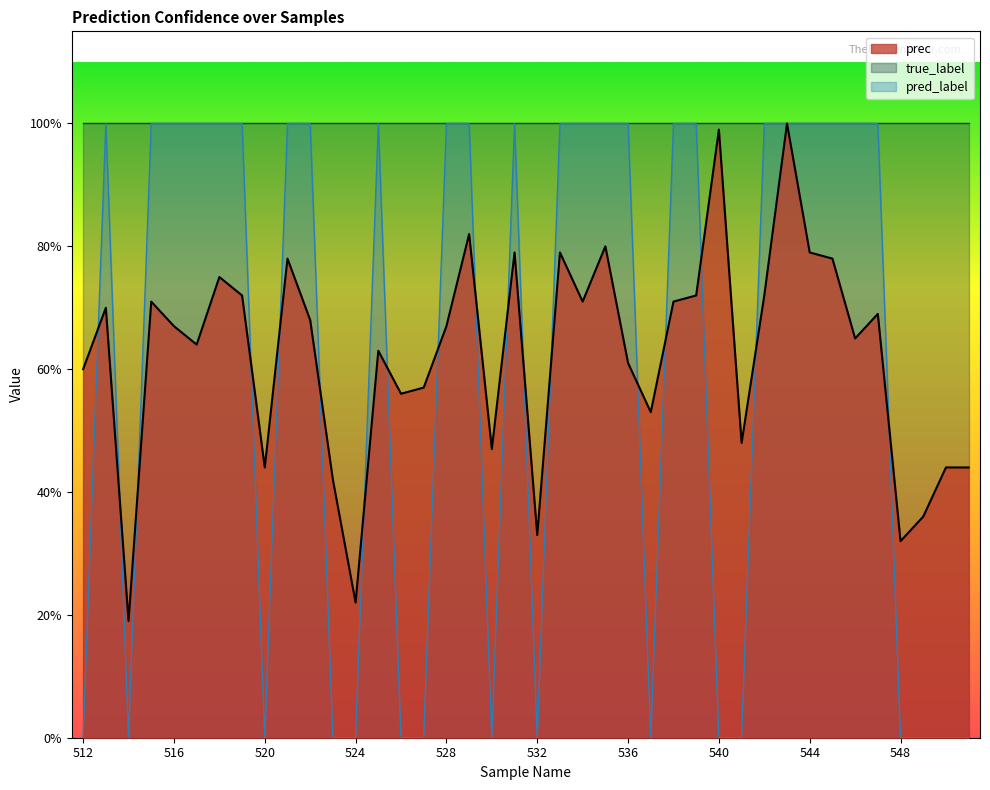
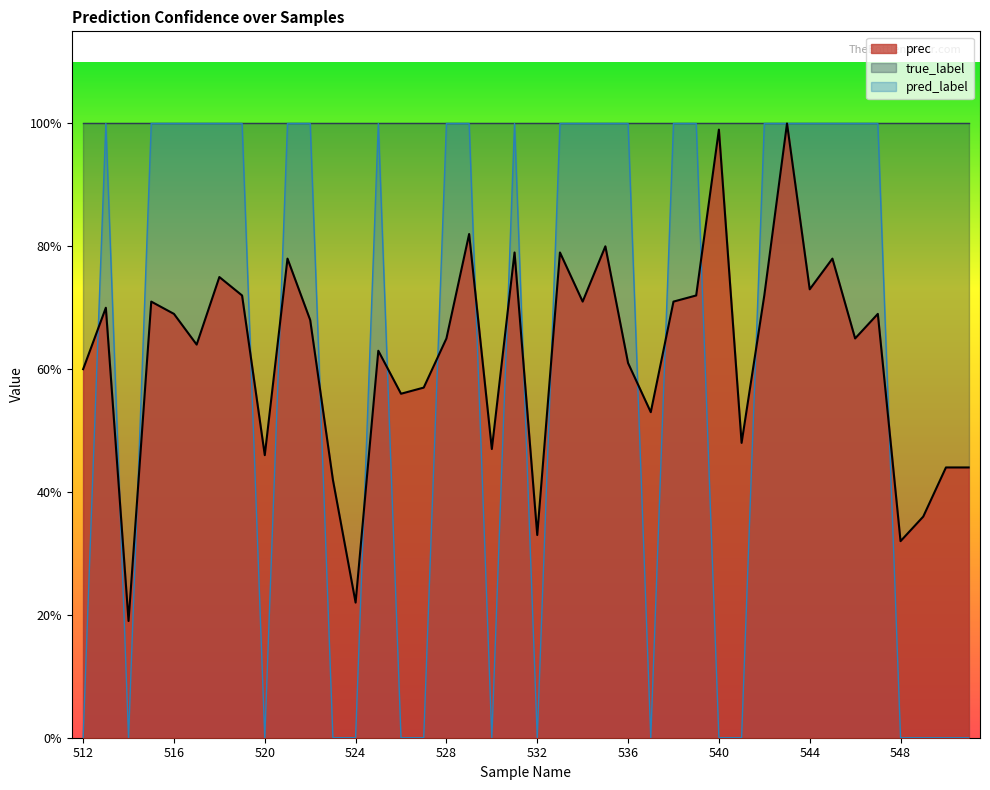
prec, 516: 67% -> 69%
prec, 520: 44% -> 46%
prec, 528: 67% -> 65%
prec, 544: 79% -> 73%
